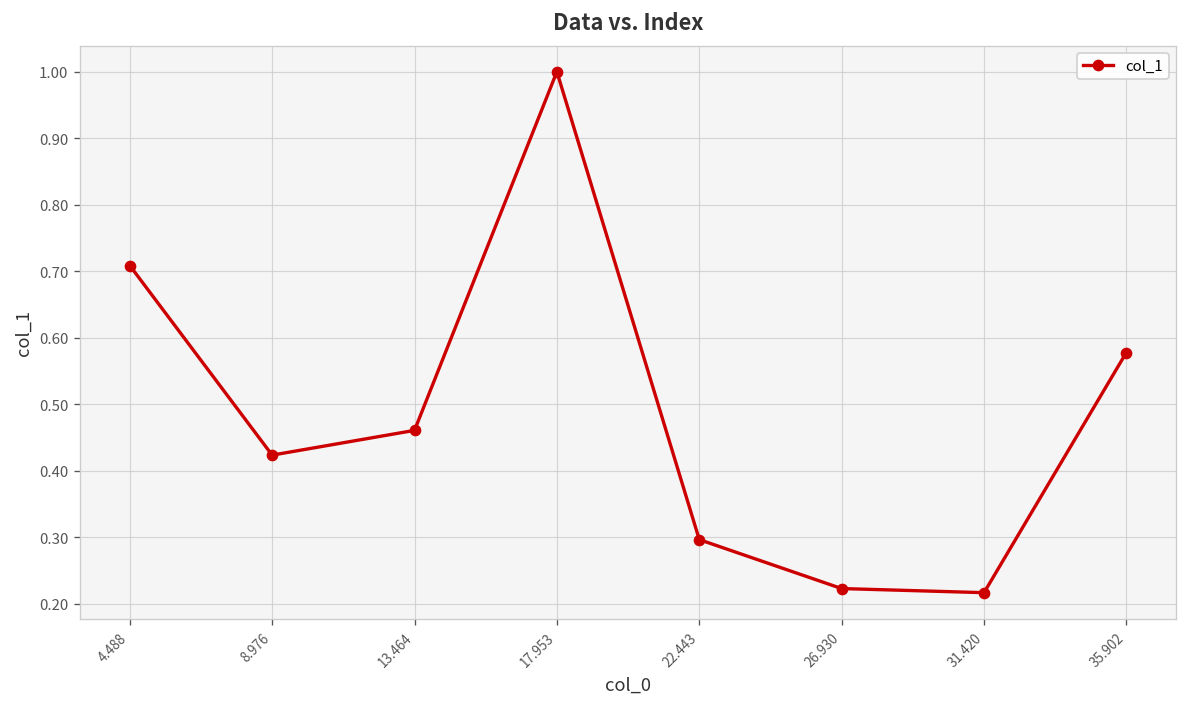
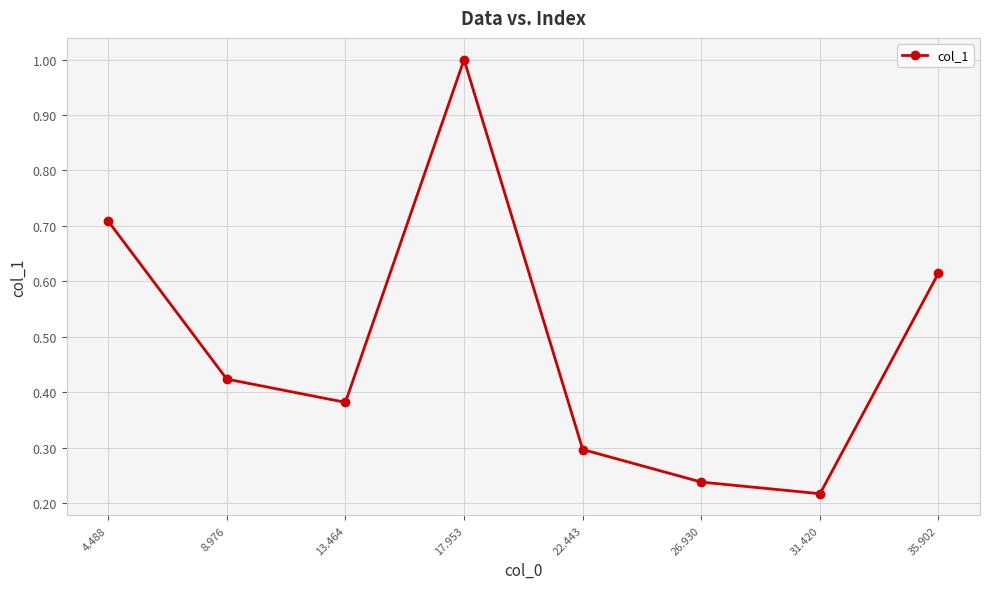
13.464: 0.46 -> 0.38
26.930: 0.22 -> 0.24
35.902: 0.58 -> 0.61
